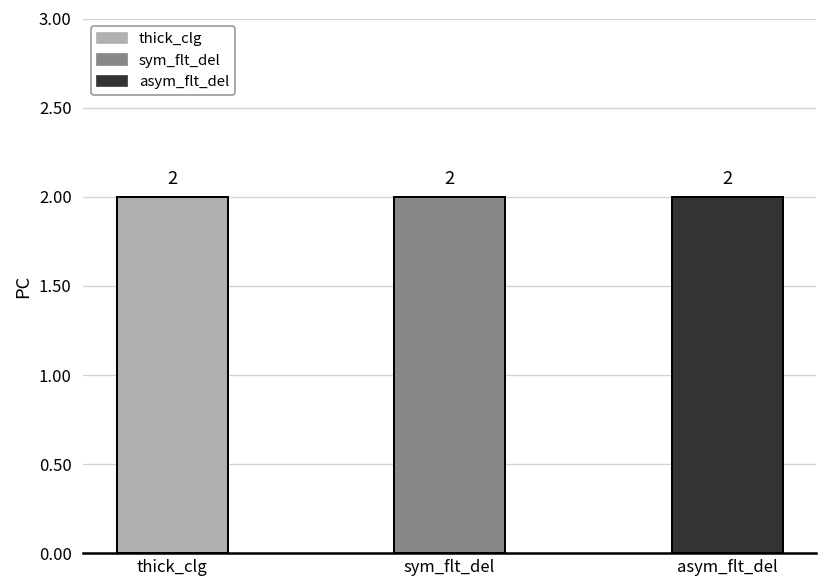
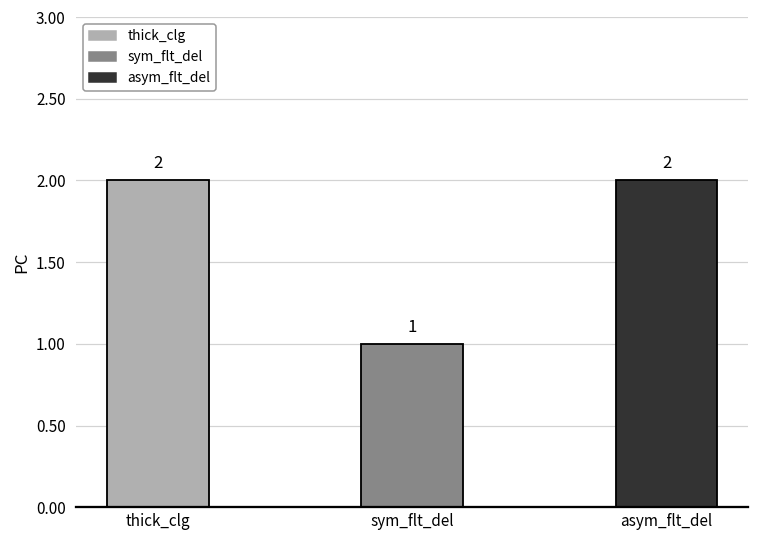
sym_flt_del: 2 -> 1
